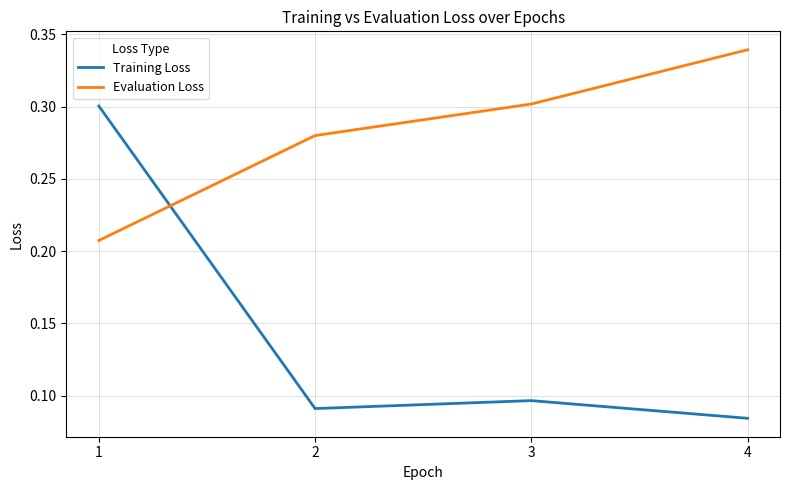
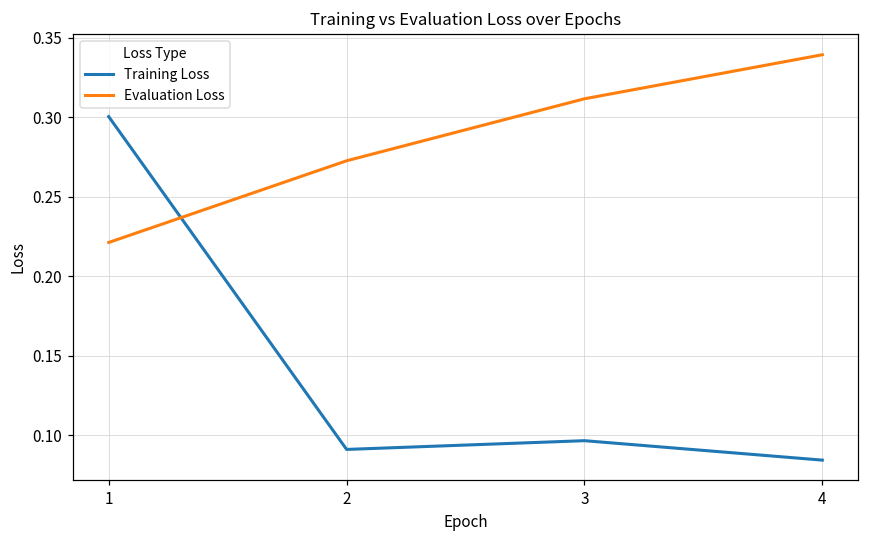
Evaluation Loss, 1: 0.207 -> 0.221
Evaluation Loss, 2: 0.280 -> 0.273
Evaluation Loss, 3: 0.302 -> 0.312
